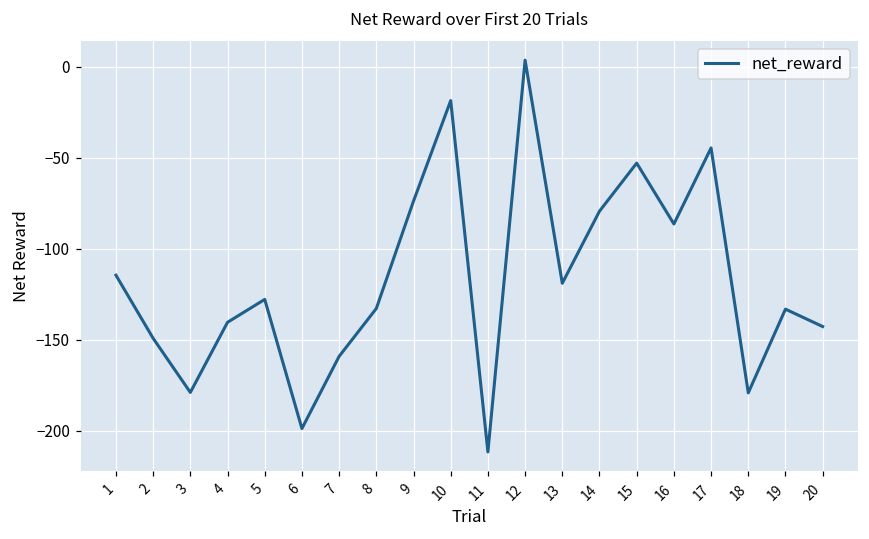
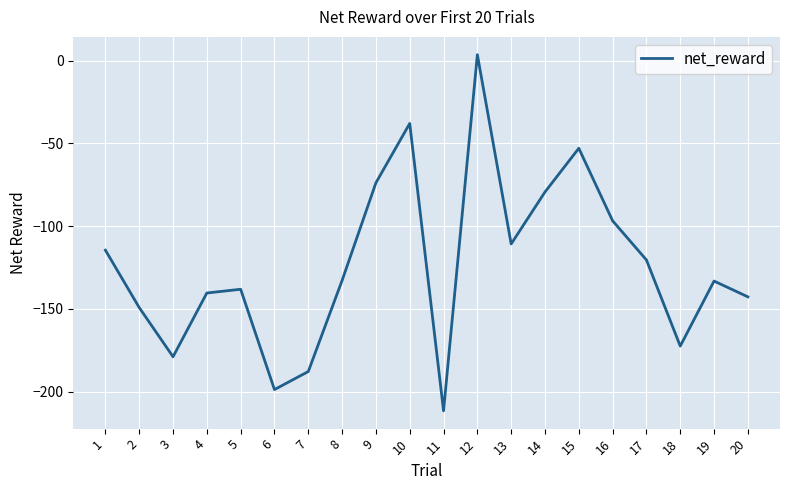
5: -128 -> -138
7: -159 -> -188
10: -19 -> -38
13: -119 -> -111
16: -86 -> -97
17: -45 -> -121
18: -179 -> -173
